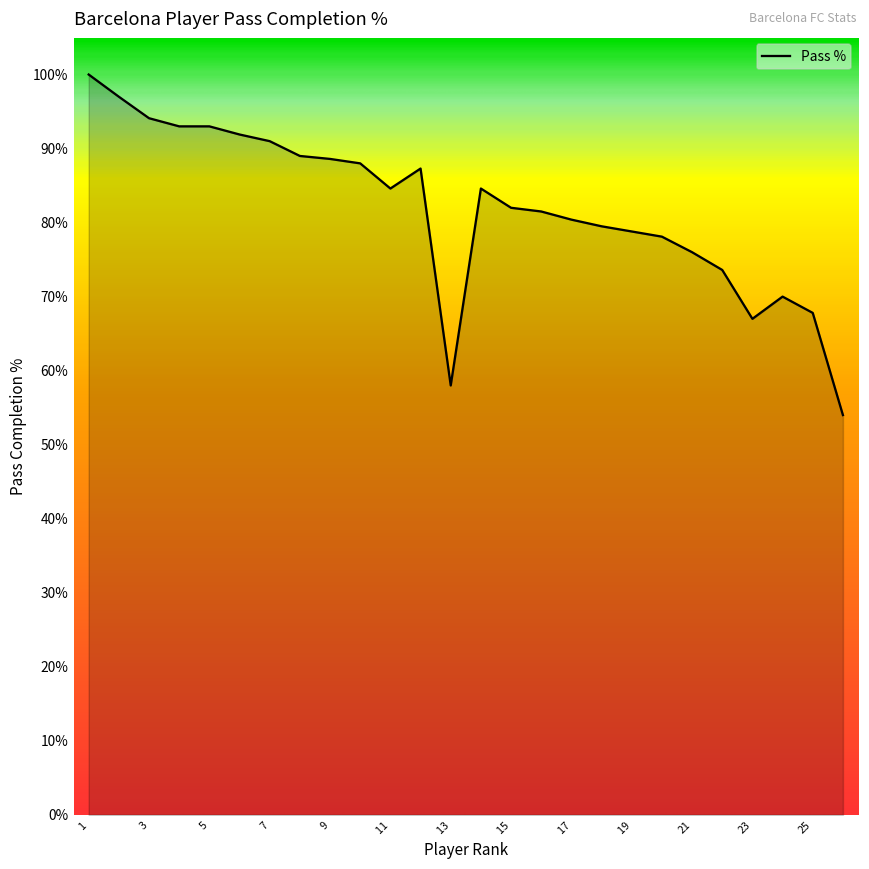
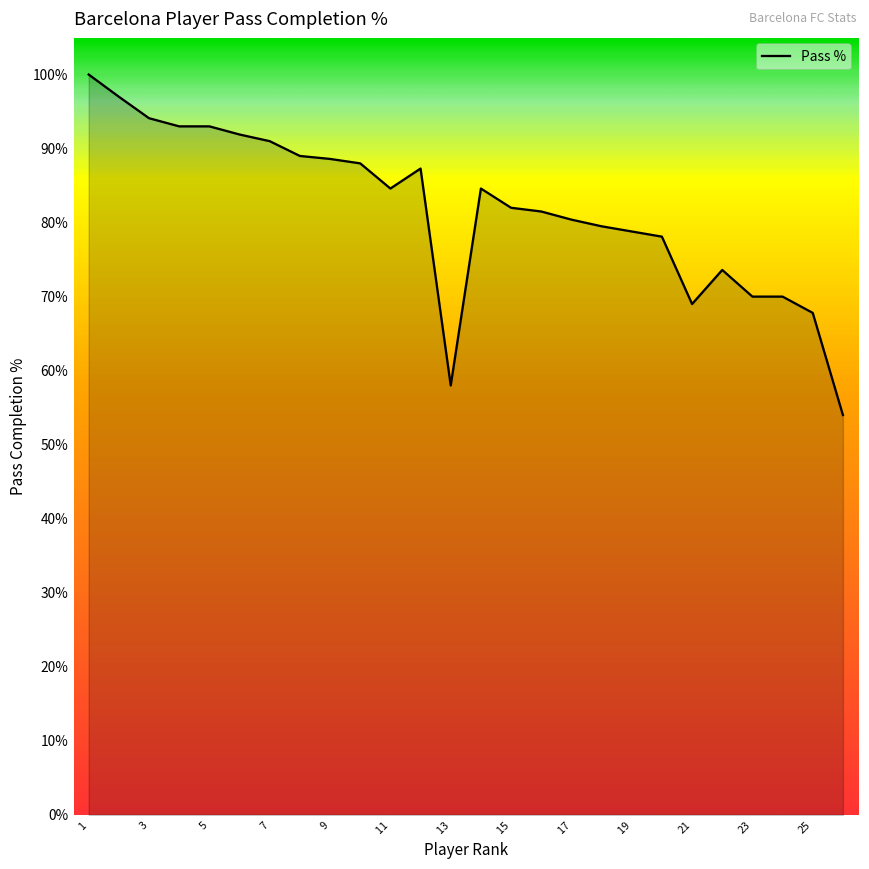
21: 76% -> 69%
23: 67% -> 70%
